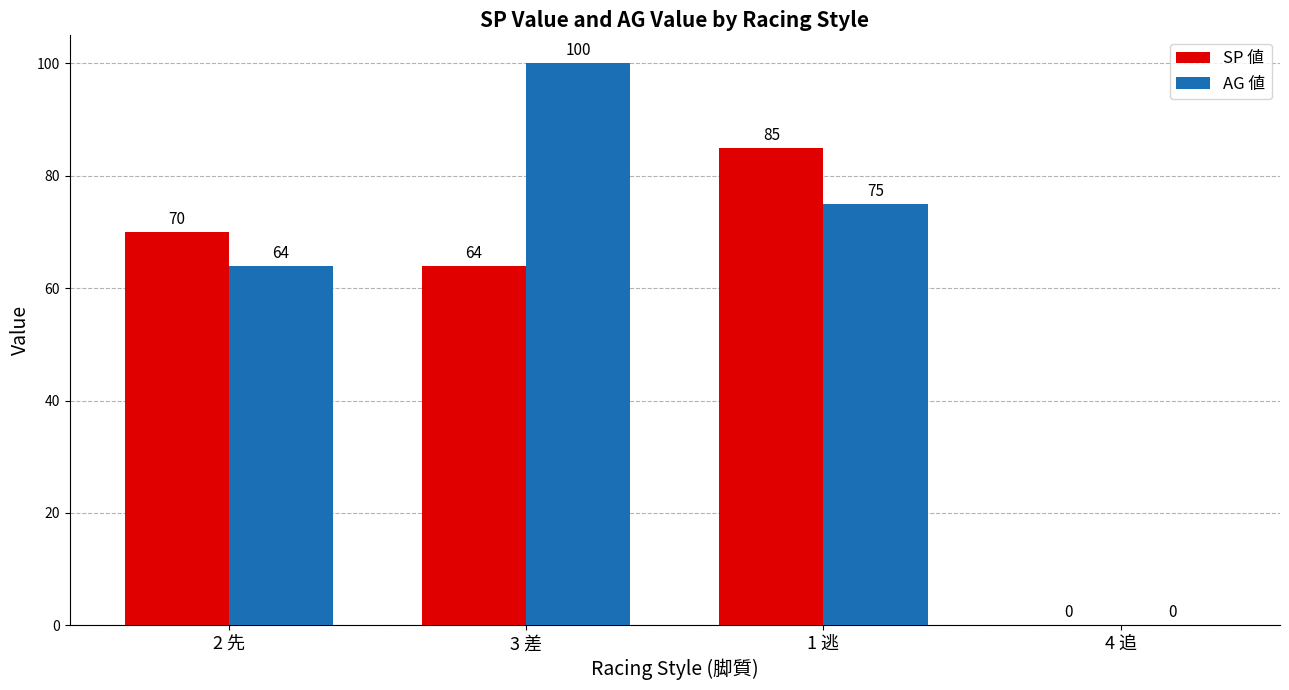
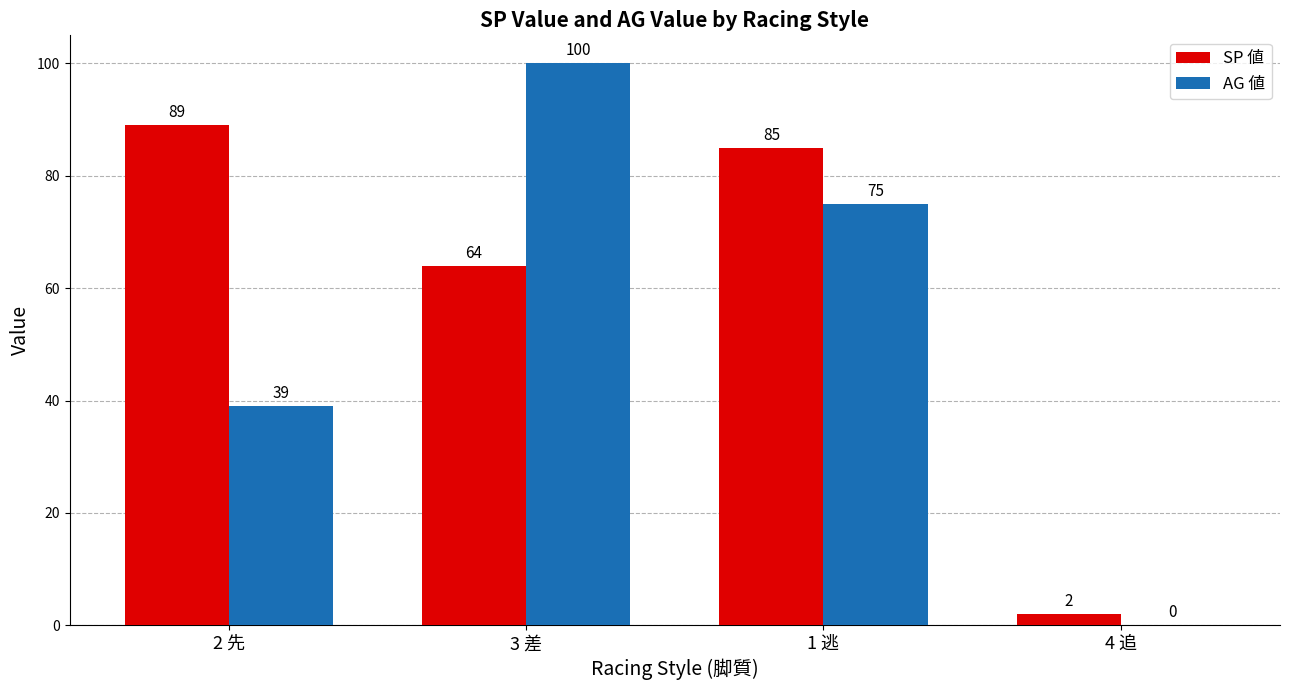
SP 値, 2 先: 70 -> 89
AG 値, 2 先: 64 -> 39
SP 値, 4 追: 0 -> 2
